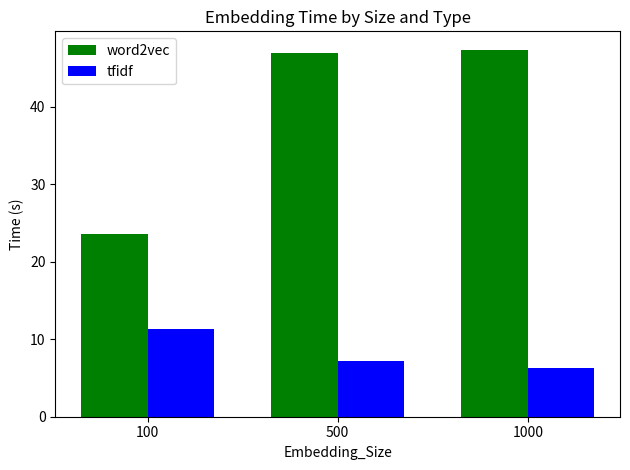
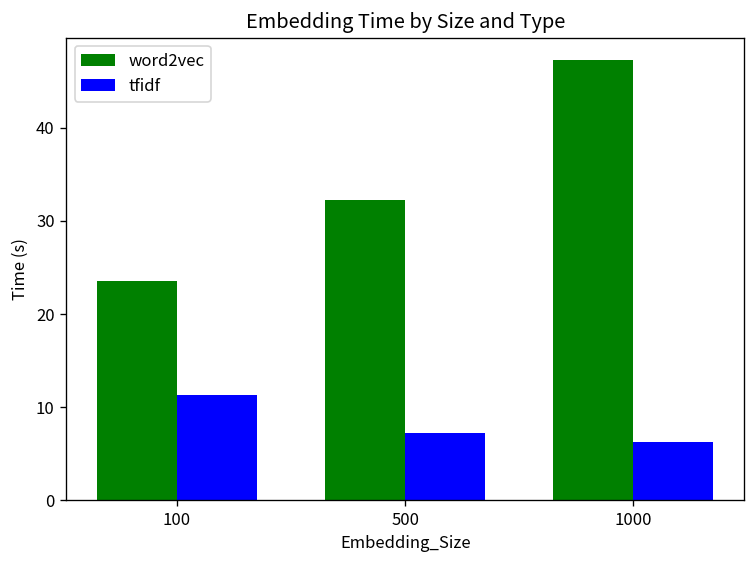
word2vec, 500: 47 -> 32
